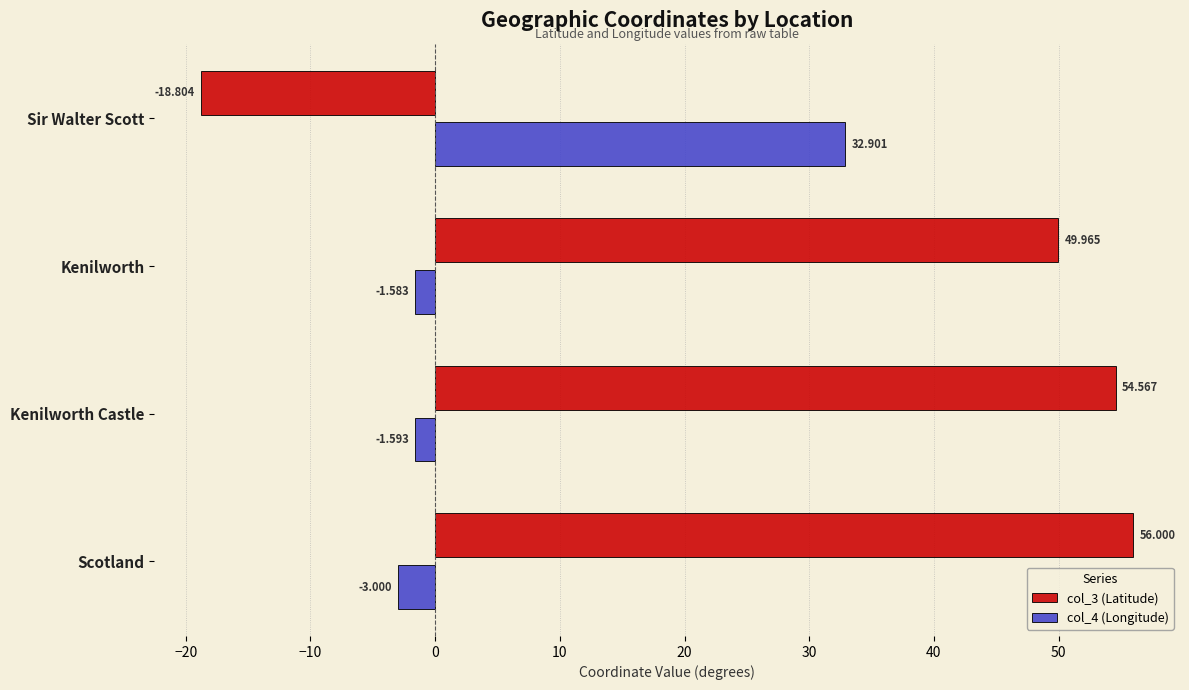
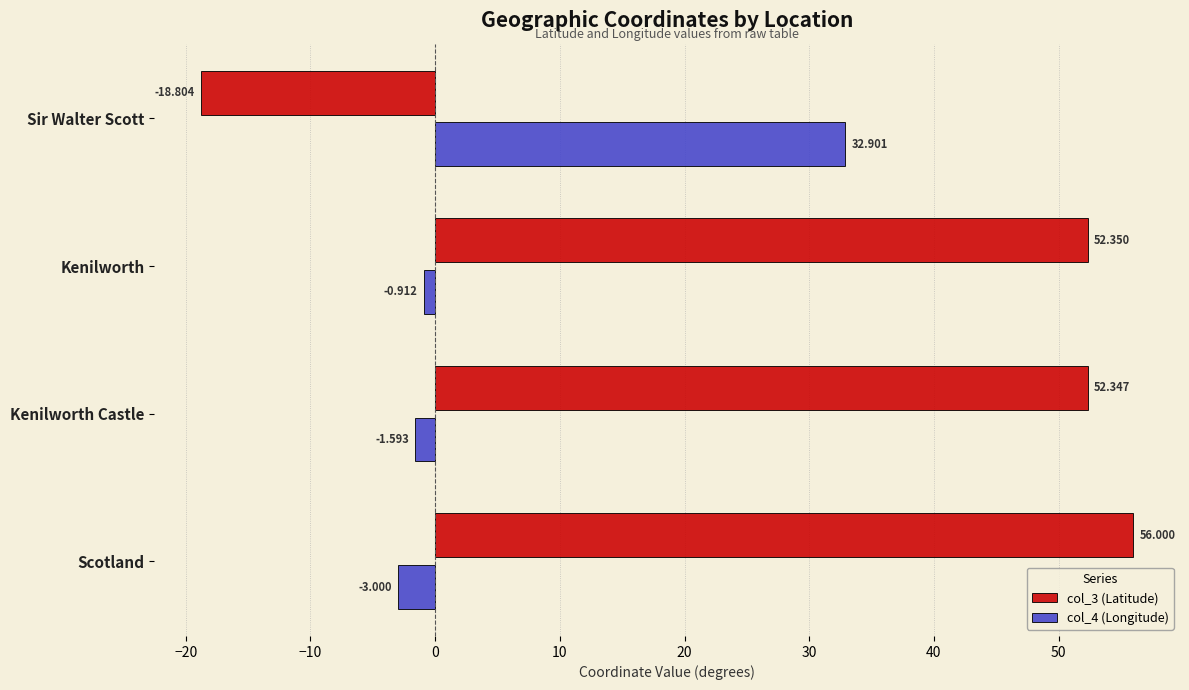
col_3 (Latitude), Kenilworth: 49.965 -> 52.350
col_4 (Longitude), Kenilworth: -1.583 -> -0.912
col_3 (Latitude), Kenilworth Castle: 54.567 -> 52.347
